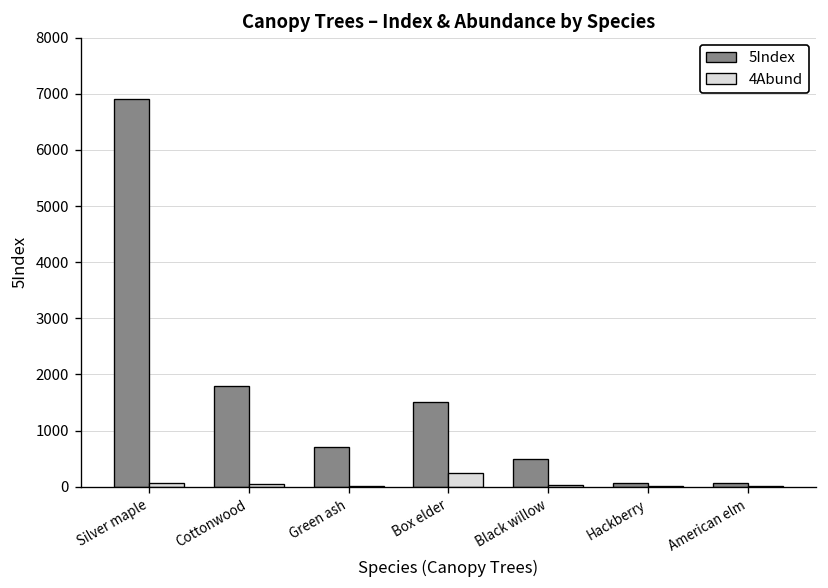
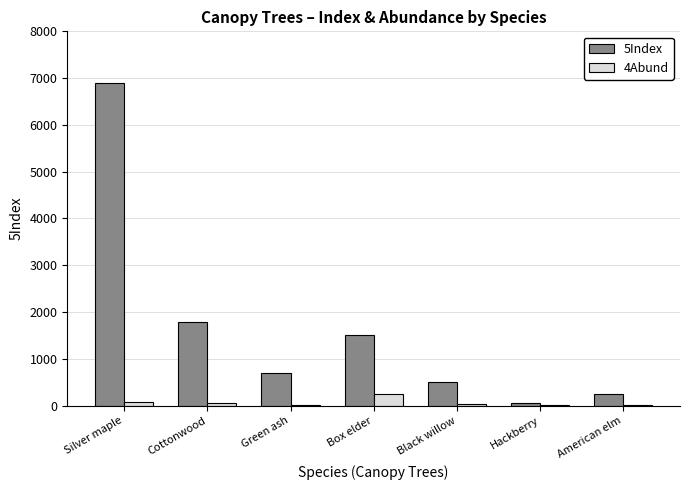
5Index, American elm: 100 -> 200
